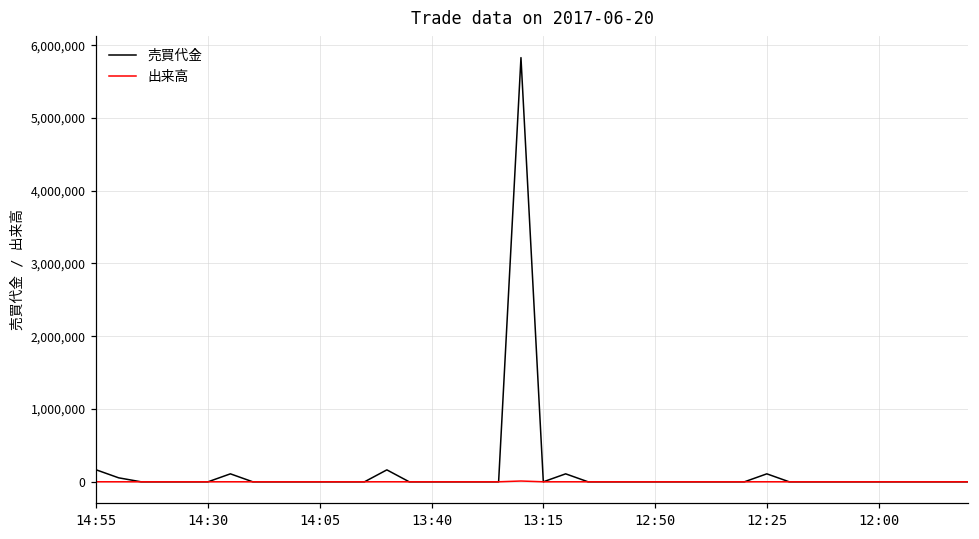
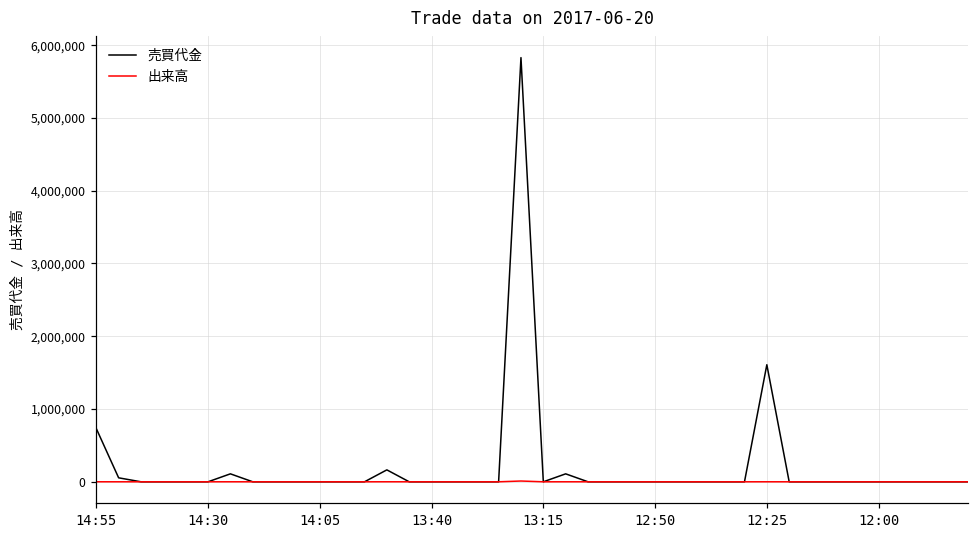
売買代金, 14:55: 200,000 -> 700,000
売買代金, 12:25: 100,000 -> 1,600,000
